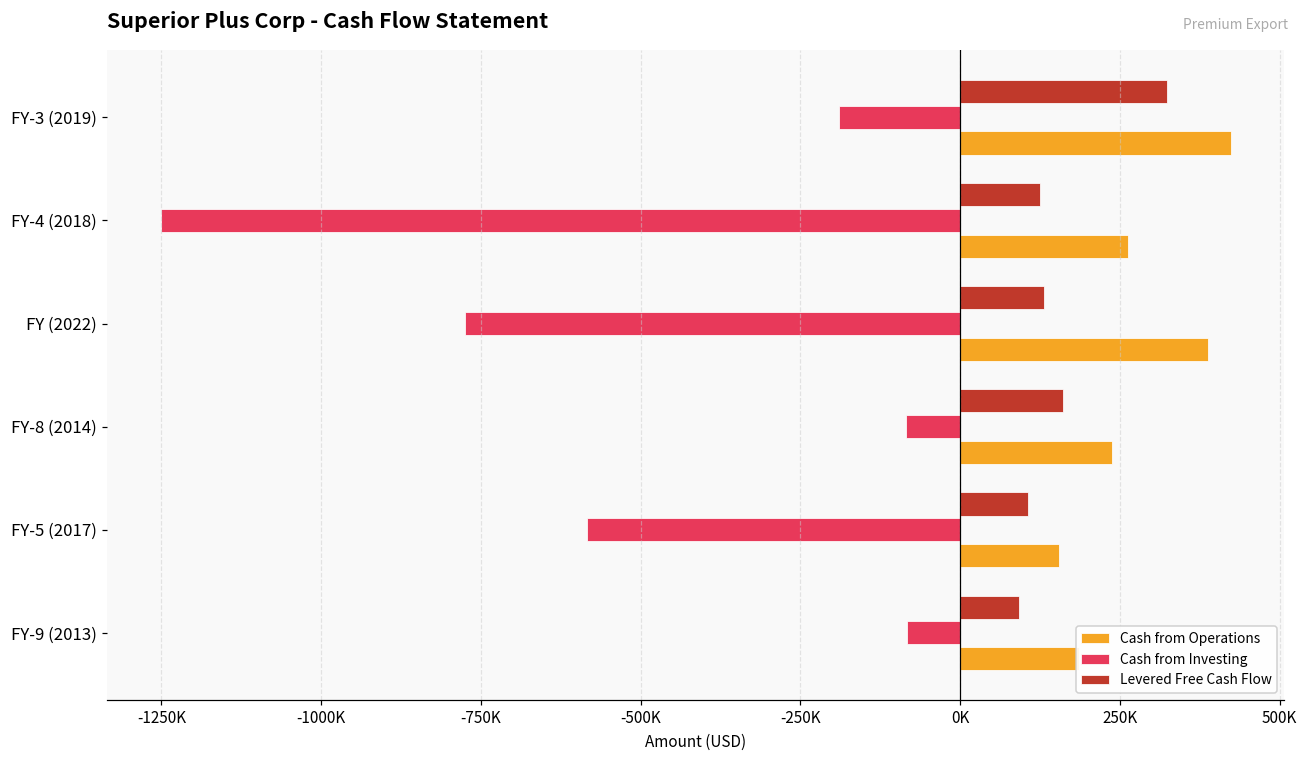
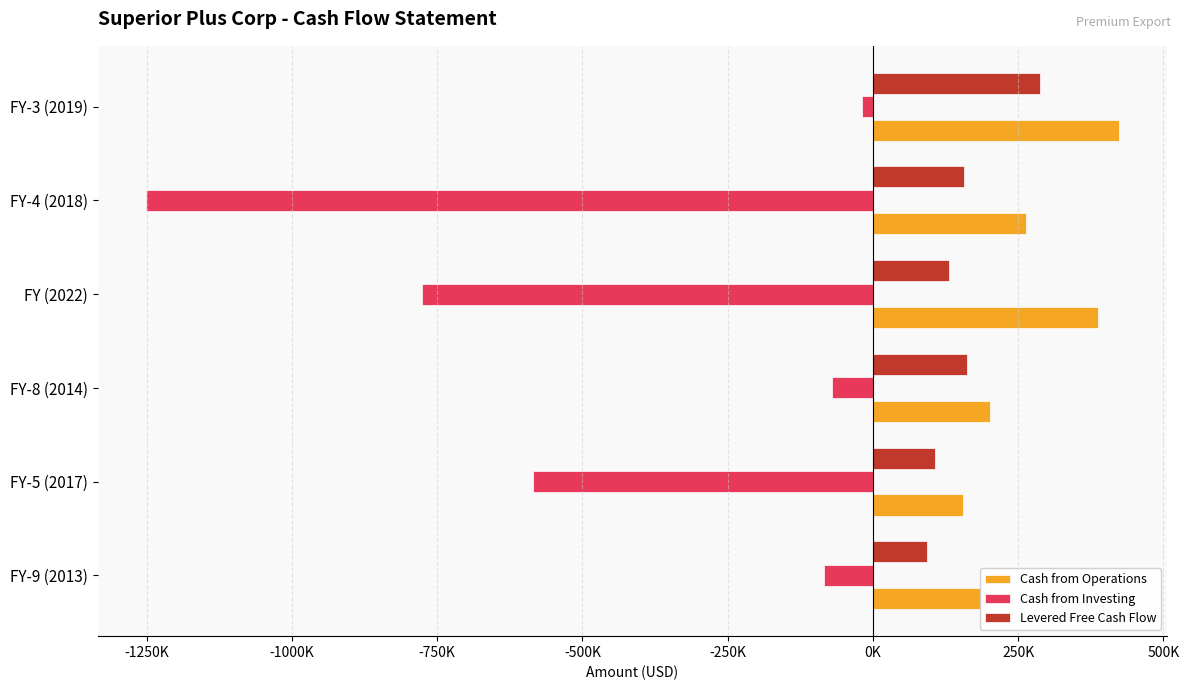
Levered Free Cash Flow, FY-3 (2019): 320000 -> 290000
Cash from Investing, FY-3 (2019): -190000 -> -20000
Levered Free Cash Flow, FY-4 (2018): 120000 -> 160000
Cash from Investing, FY-8 (2014): -90000 -> -70000
Cash from Operations, FY-8 (2014): 240000 -> 200000
